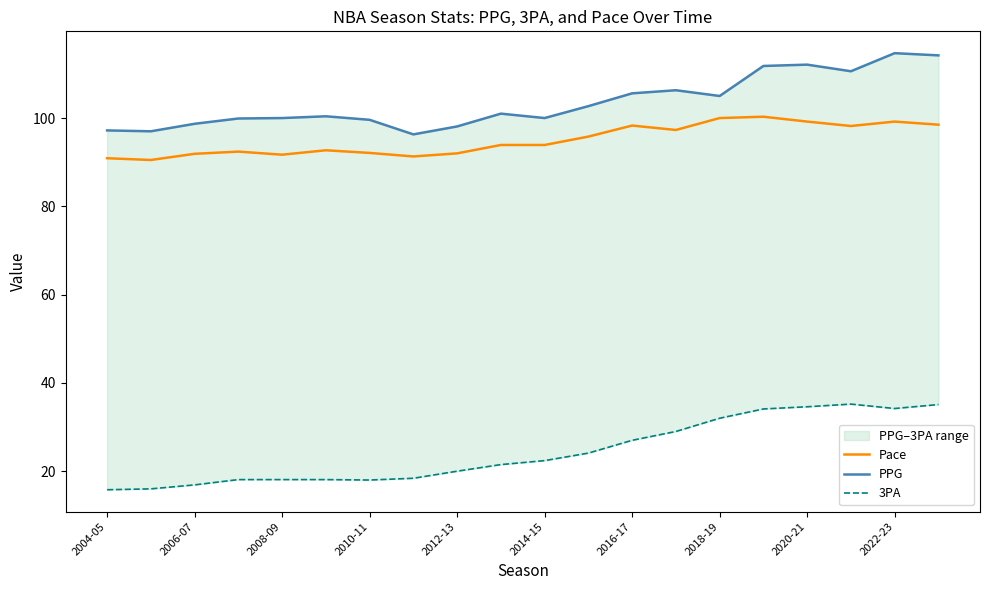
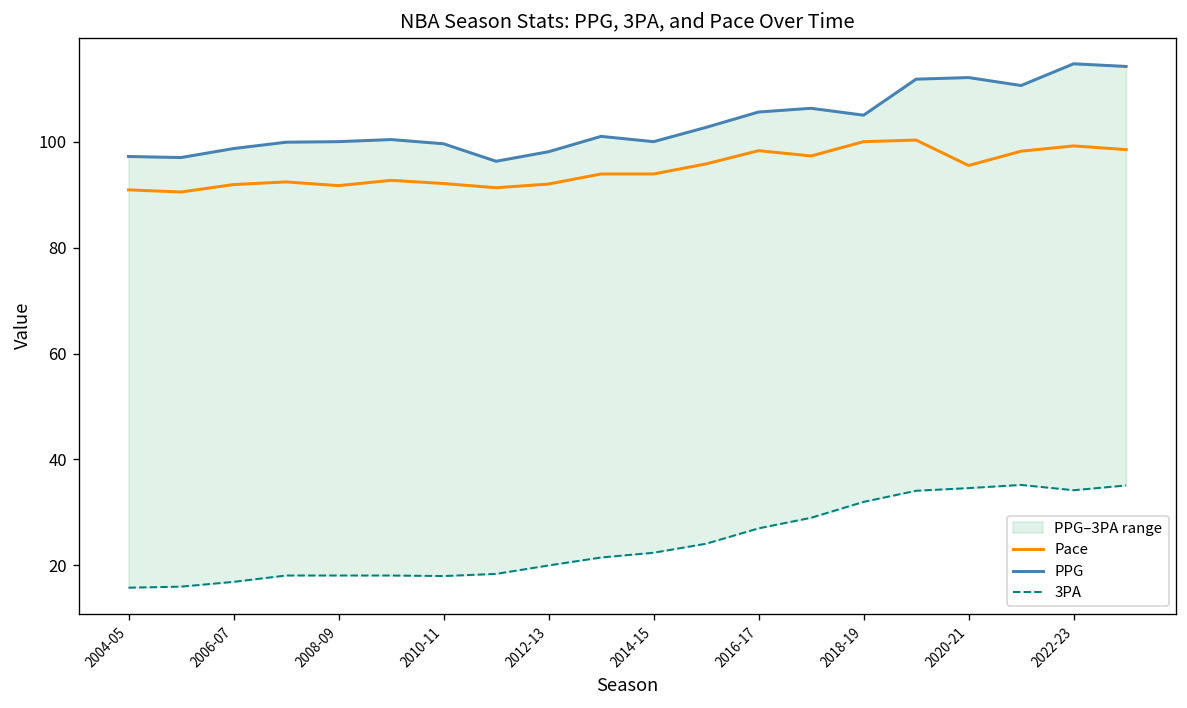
Pace, 2020-21: 99 -> 96
